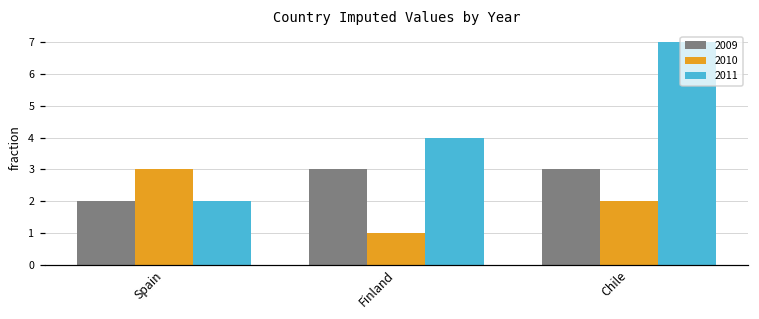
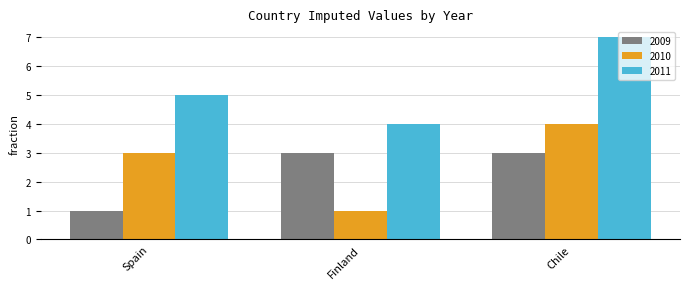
2009, Spain: 2 -> 1
2011, Spain: 2 -> 5
2010, Chile: 2 -> 4
